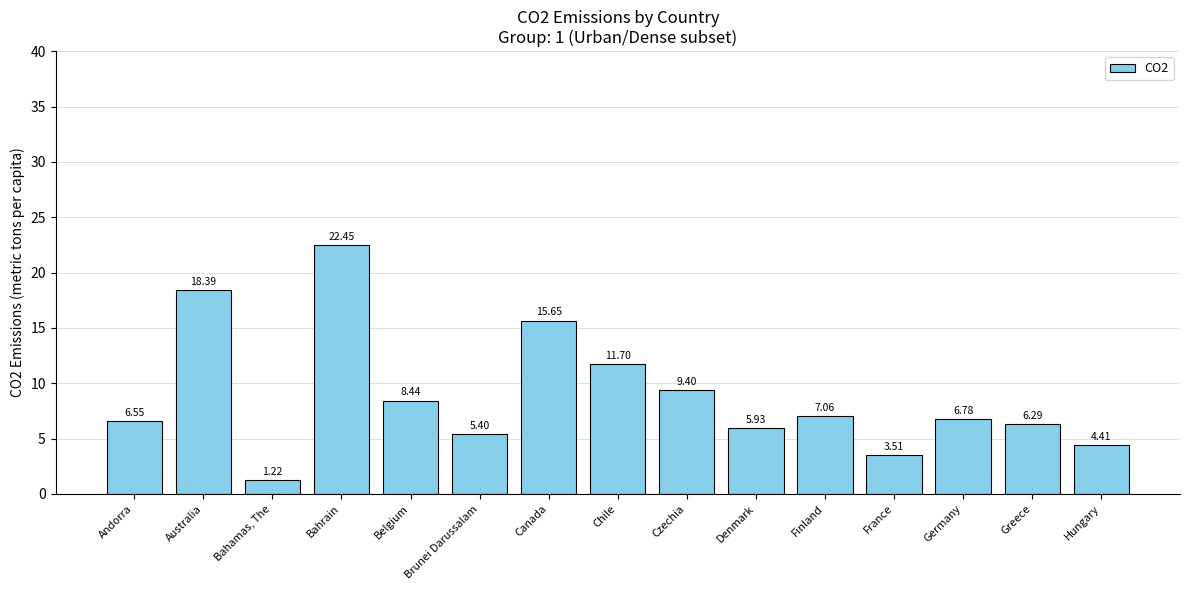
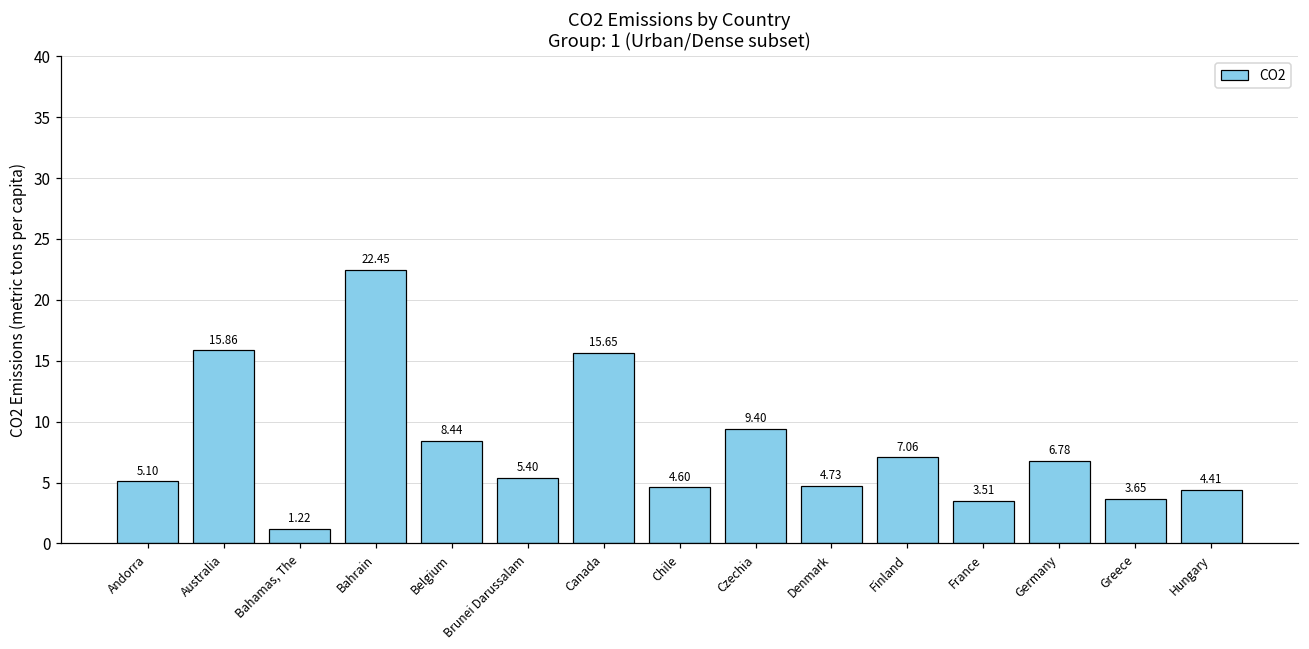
Andorra: 6.55 -> 5.10
Australia: 18.39 -> 15.86
Chile: 11.70 -> 4.60
Denmark: 5.93 -> 4.73
Greece: 6.29 -> 3.65
